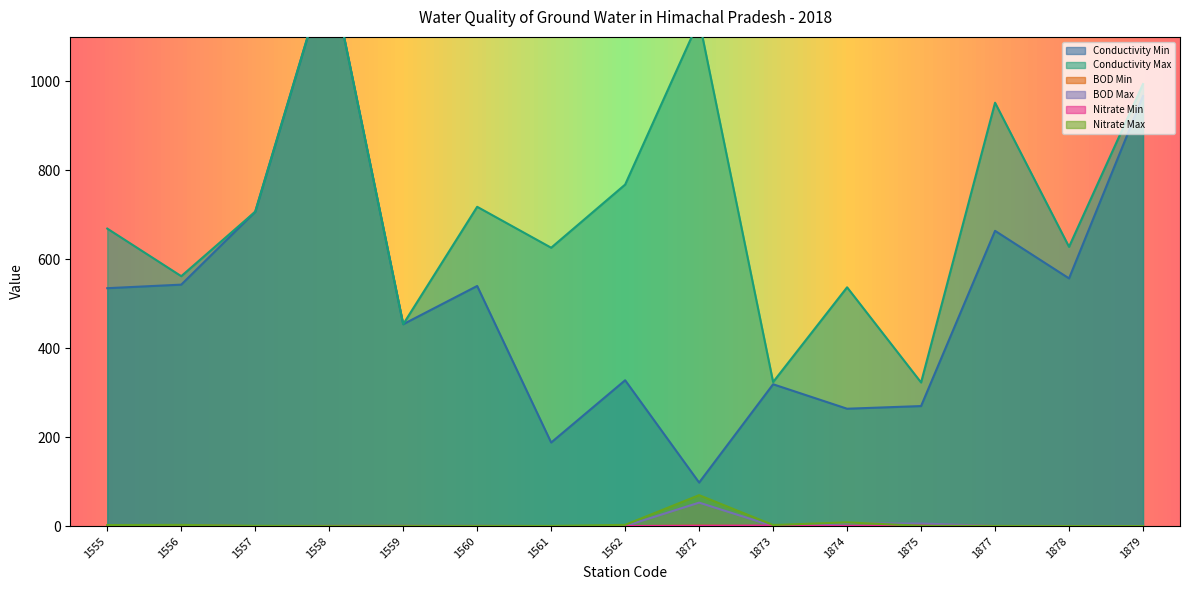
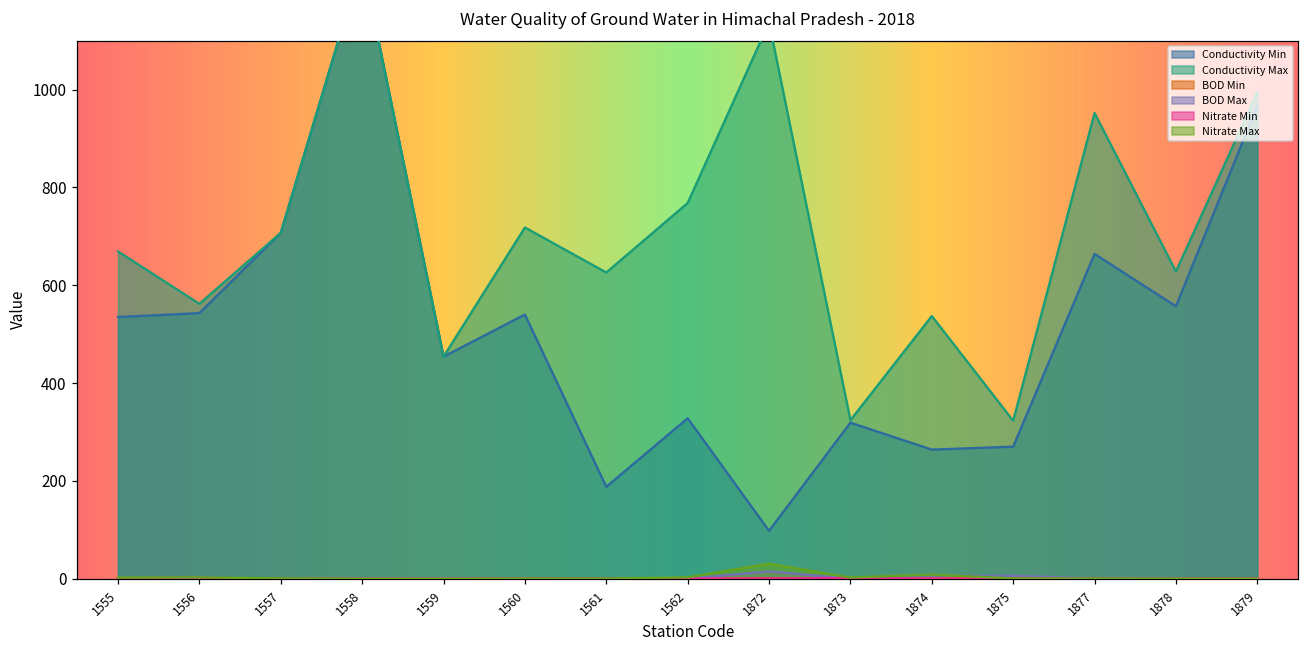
BOD Max, 1872: 50 -> 20
Nitrate Max, 1872: 70 -> 30
